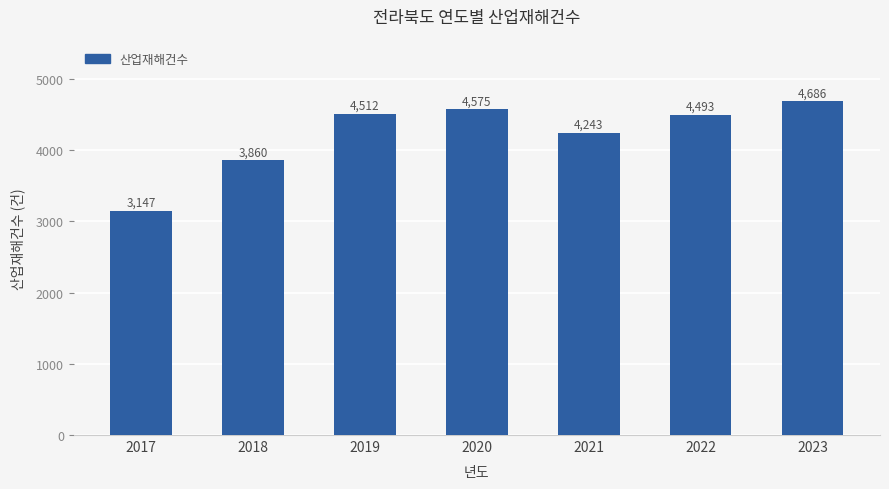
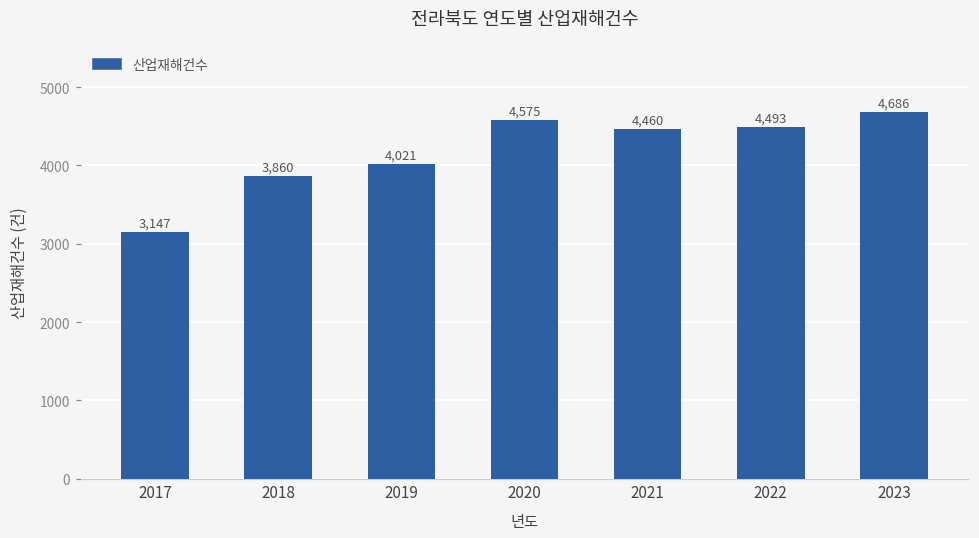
2019: 4,512 -> 4,021
2021: 4,243 -> 4,460
